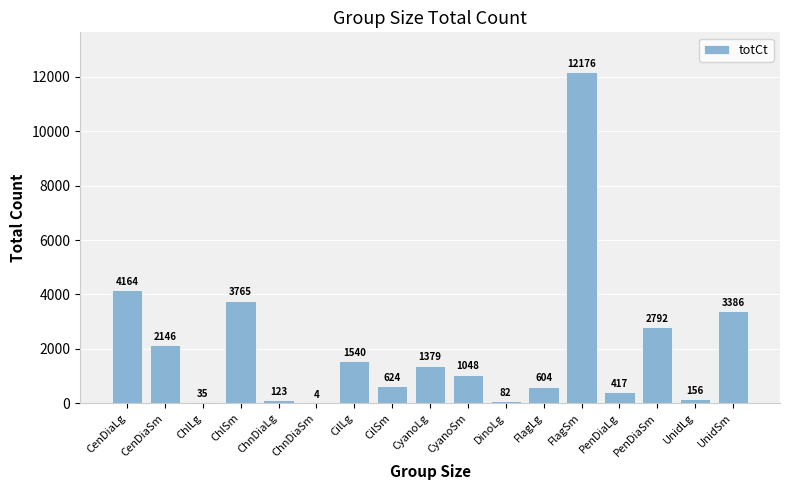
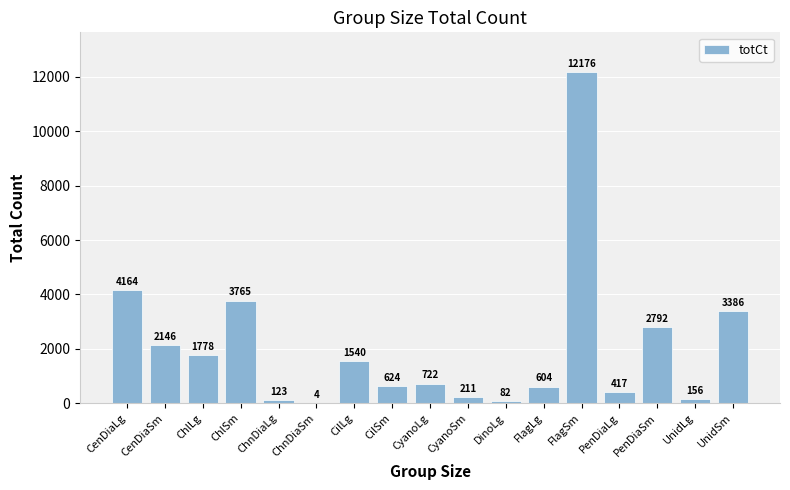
ChlLg: 35 -> 1778
CyanoLg: 1379 -> 722
CyanoSm: 1048 -> 211
